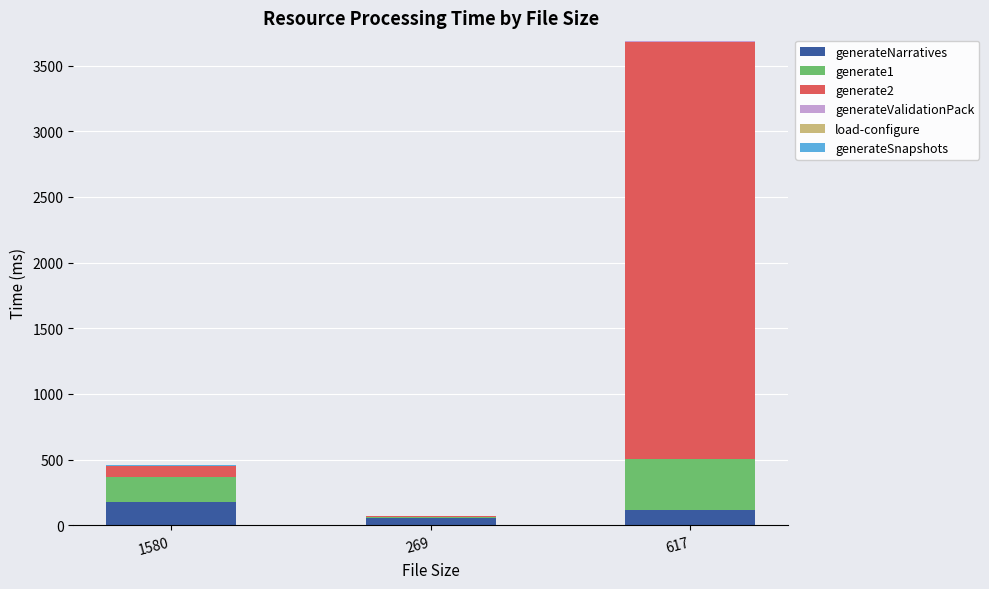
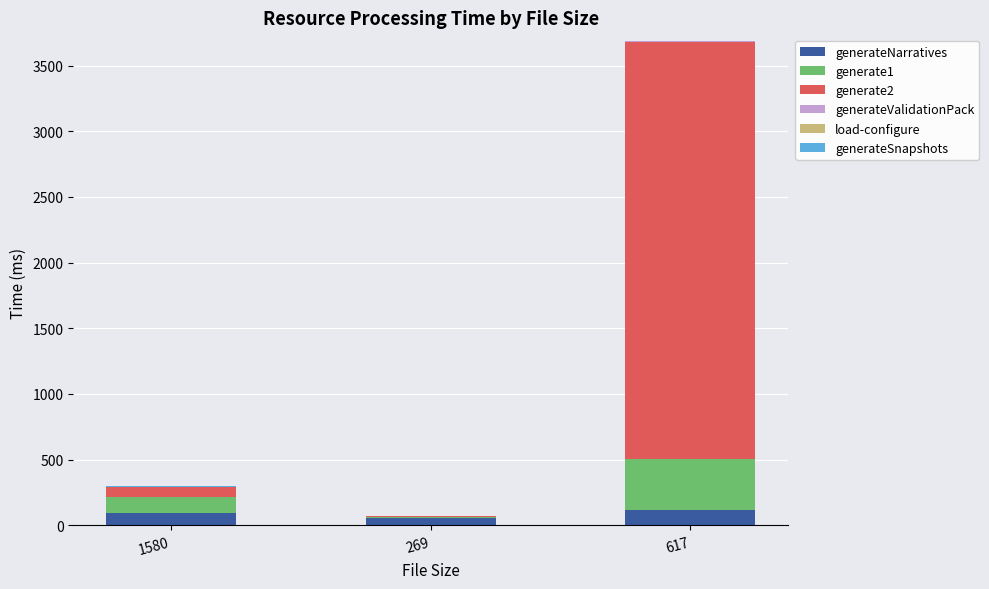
generateNarratives, 1580: 180 -> 90
generate1, 1580: 190 -> 120
